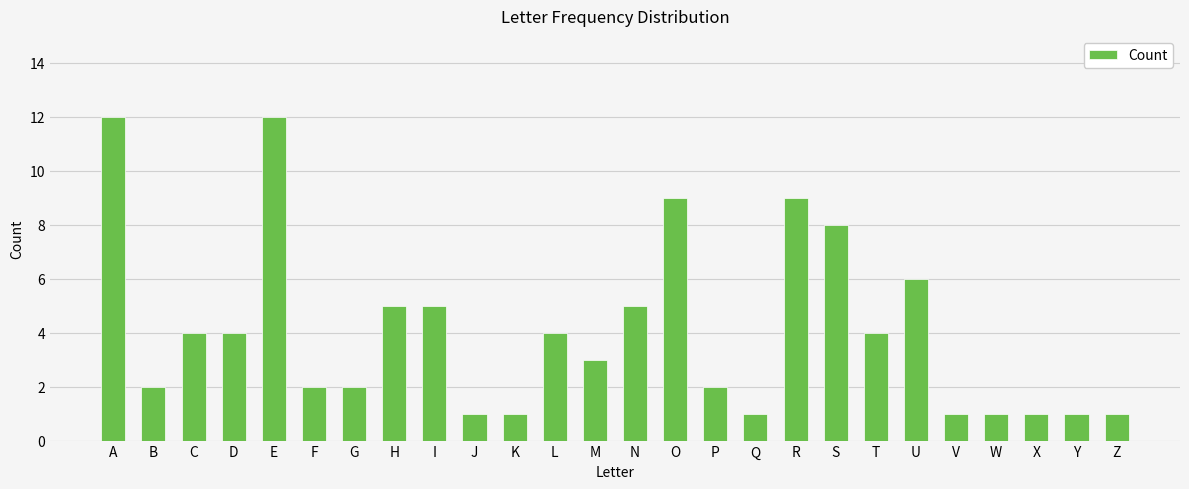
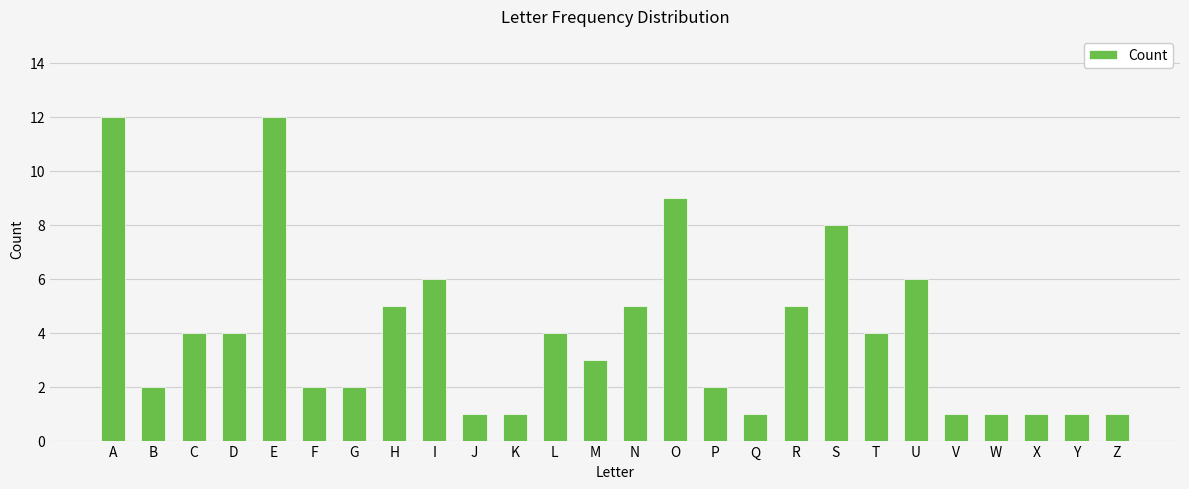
I: 5 -> 6
R: 9 -> 5
